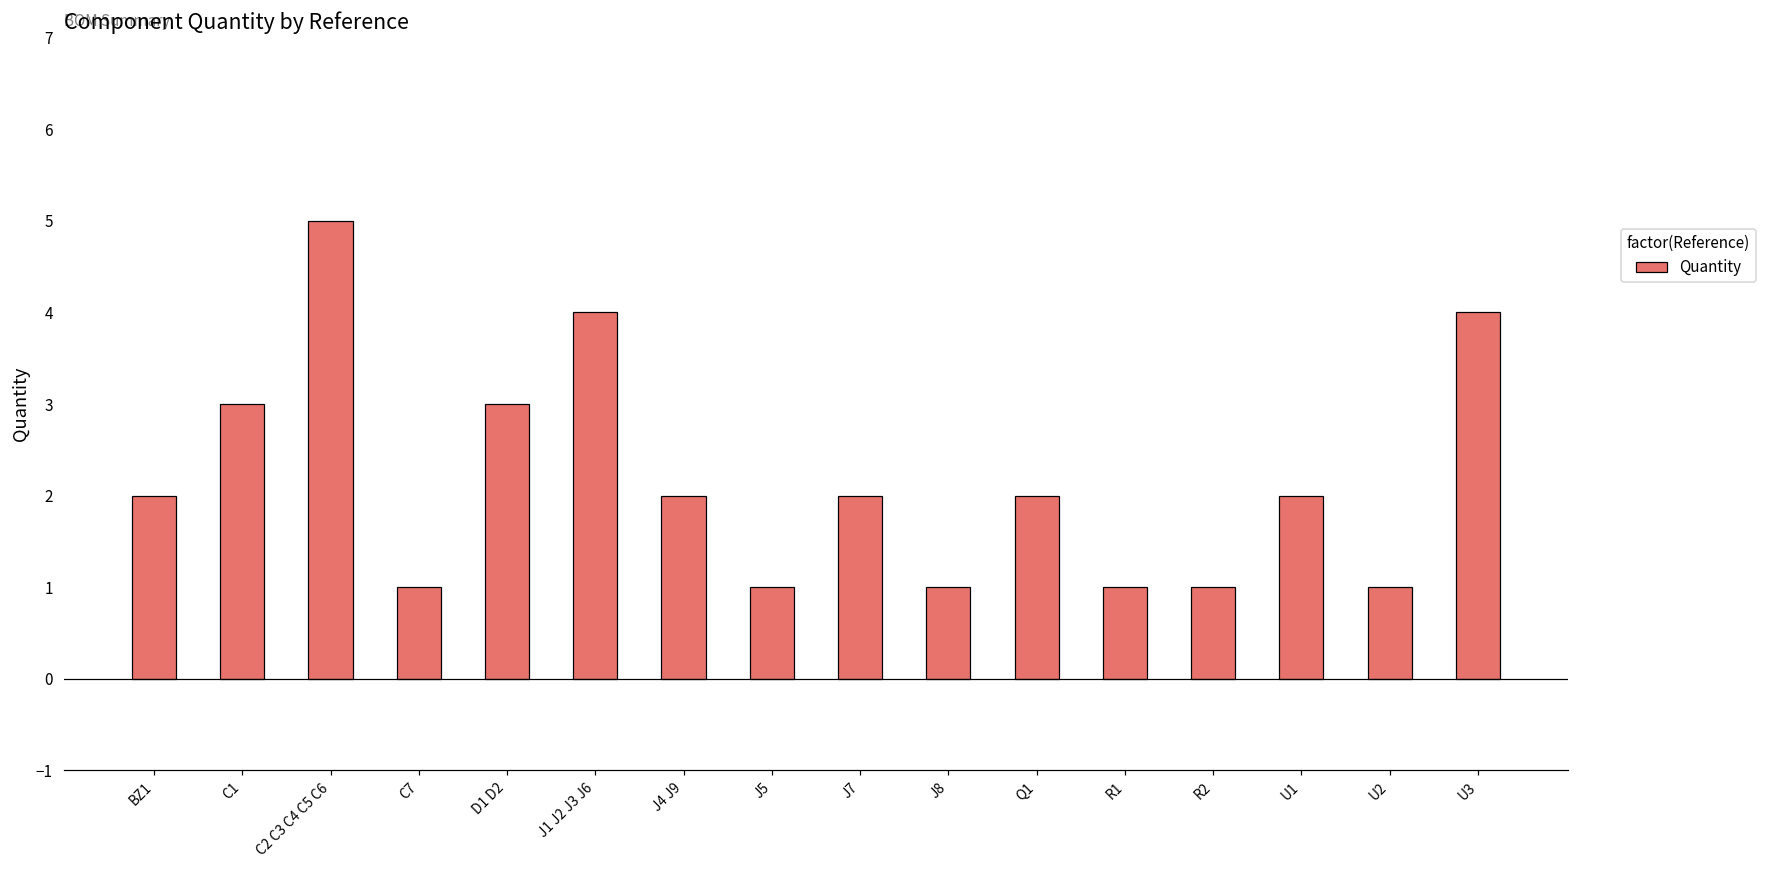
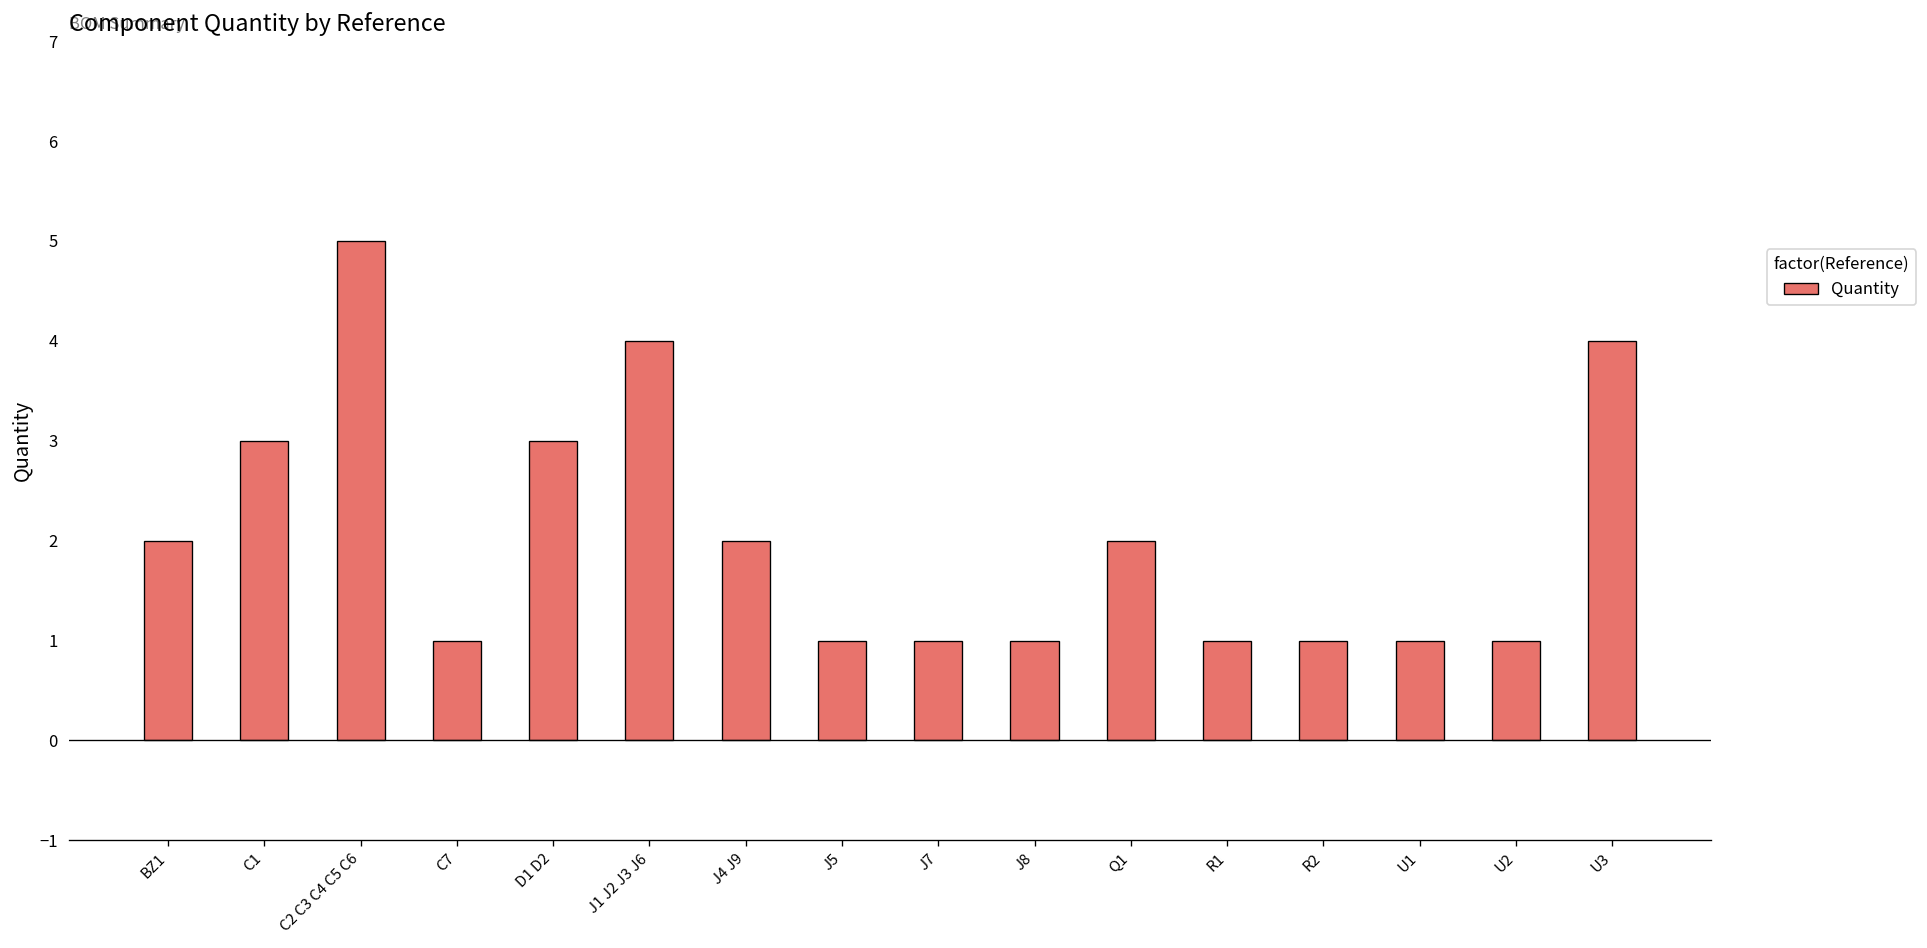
J7: 2 -> 1
U1: 2 -> 1
